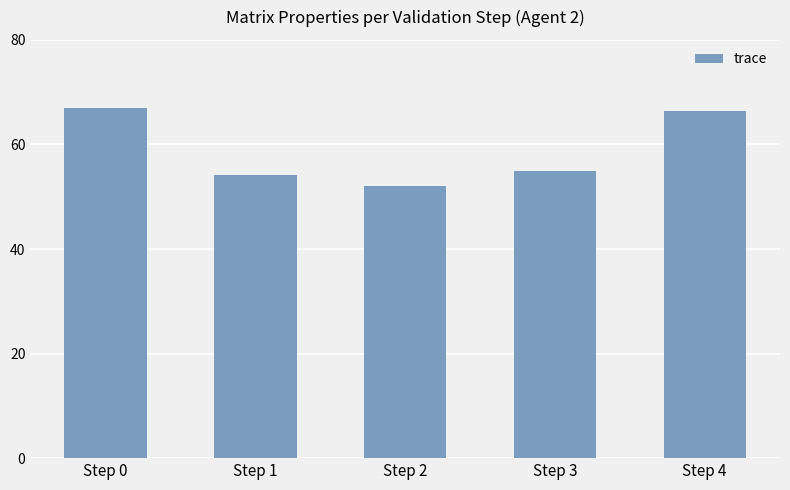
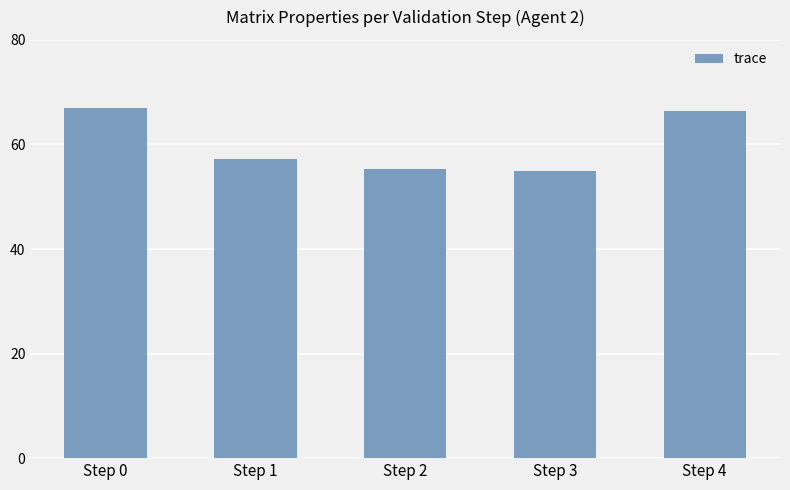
Step 1: 54 -> 57
Step 2: 52 -> 55
